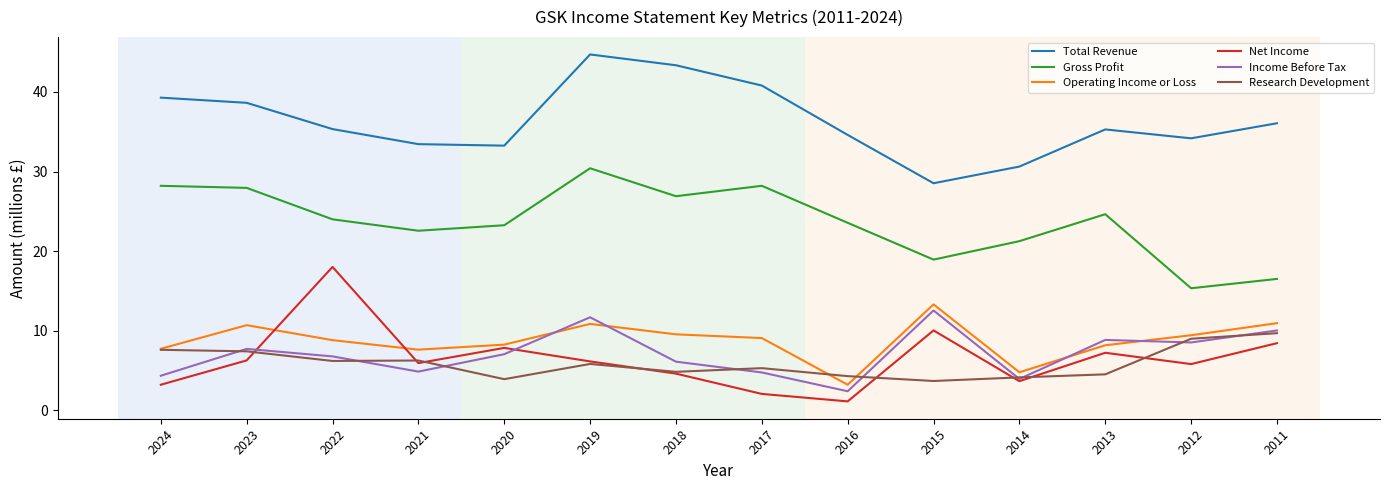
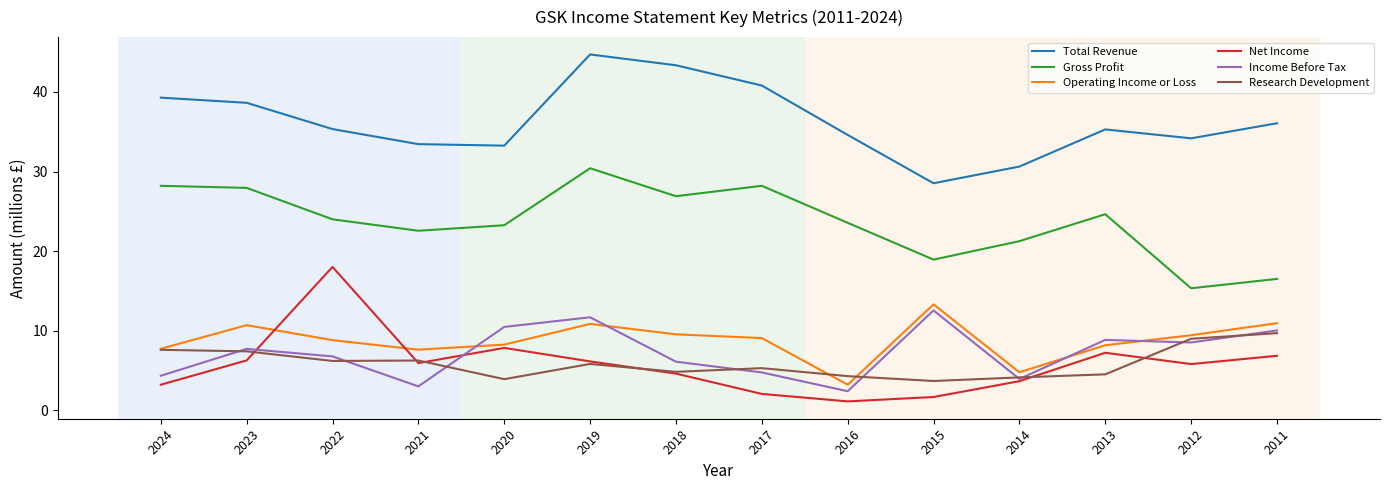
Income Before Tax, 2021: 5 -> 3
Income Before Tax, 2020: 7 -> 10
Net Income, 2015: 10 -> 2
Net Income, 2011: 8 -> 7
